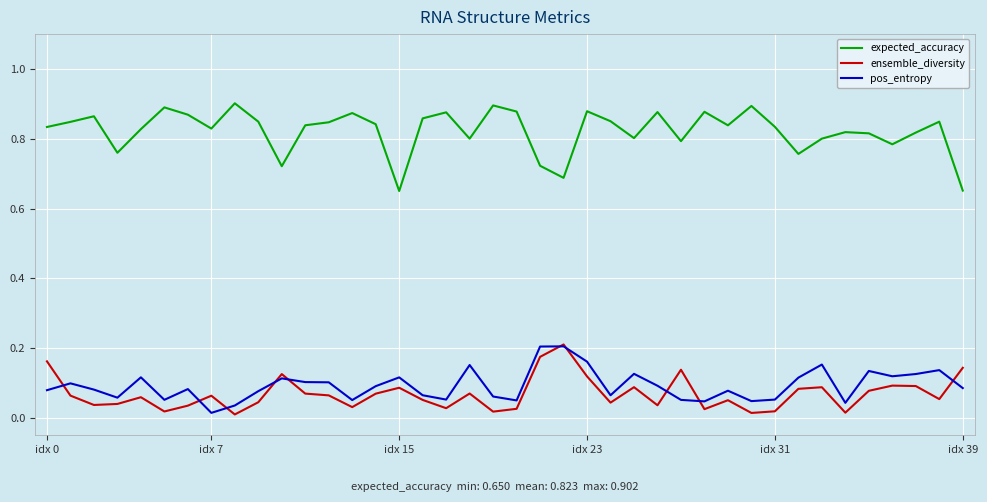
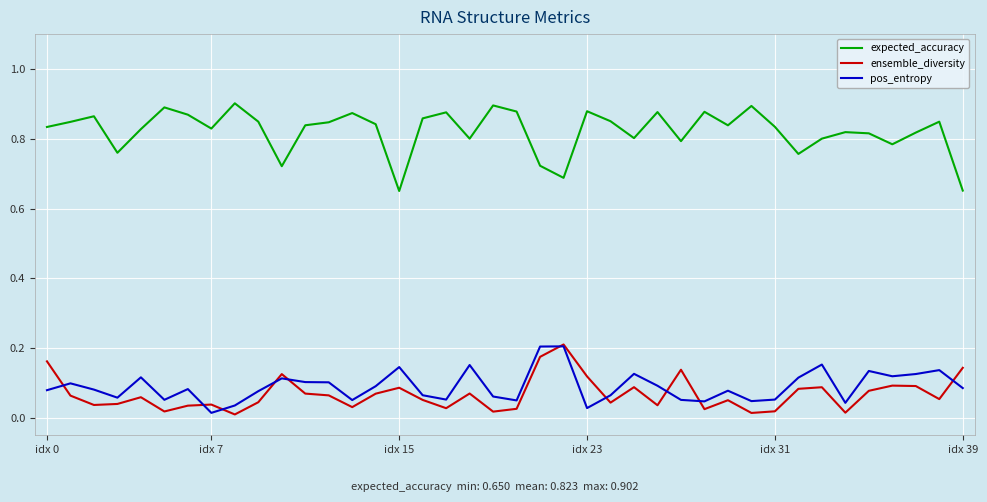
ensemble_diversity, idx 7: 0.06 -> 0.04
pos_entropy, idx 15: 0.12 -> 0.15
pos_entropy, idx 23: 0.16 -> 0.03
